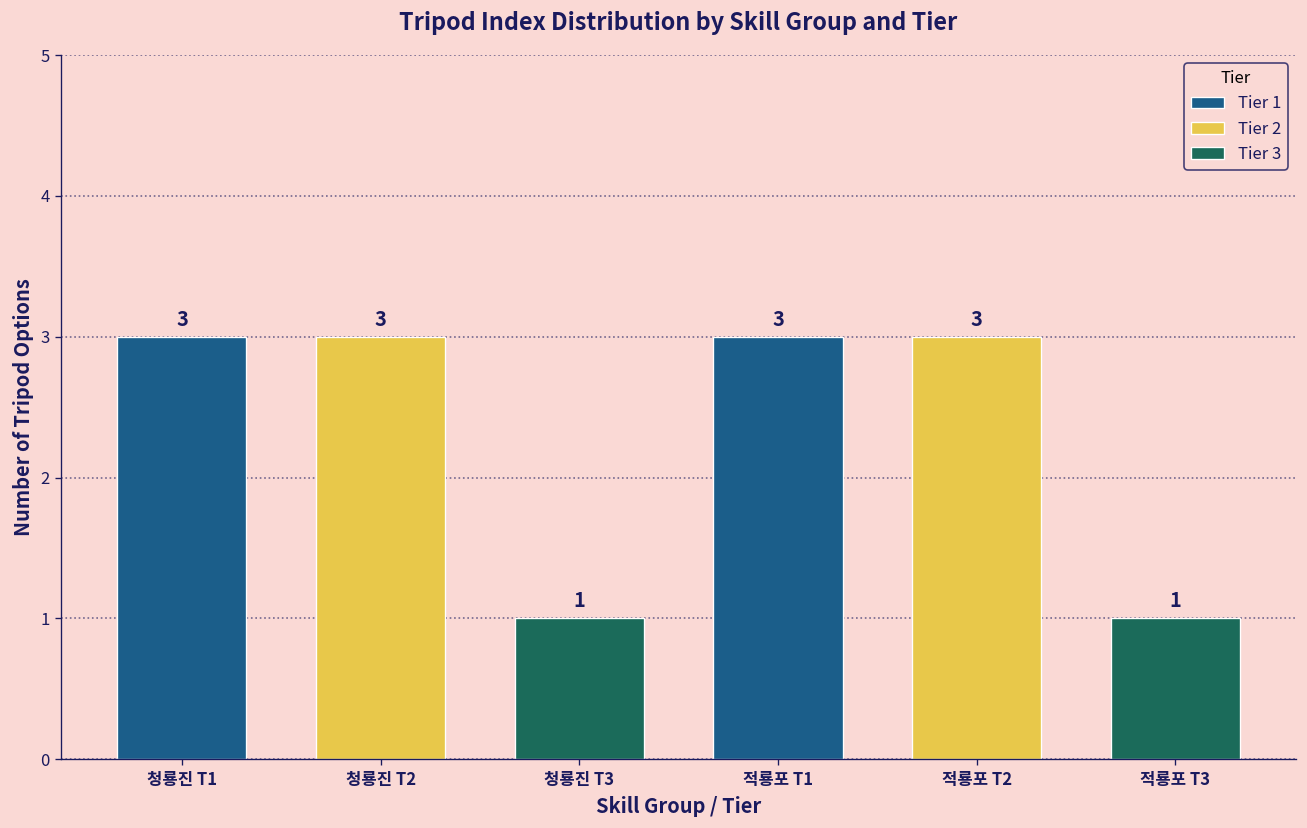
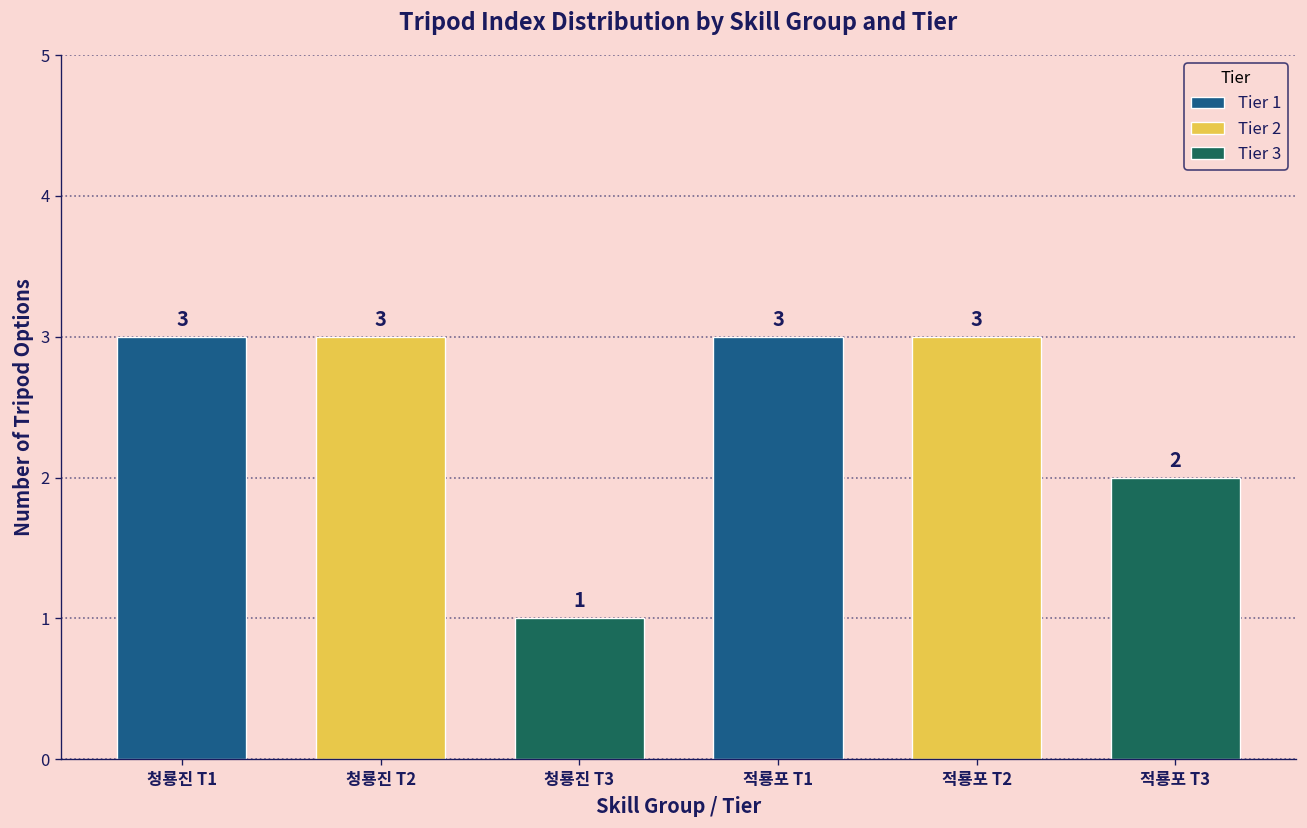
적룡포 T3: 1 -> 2
